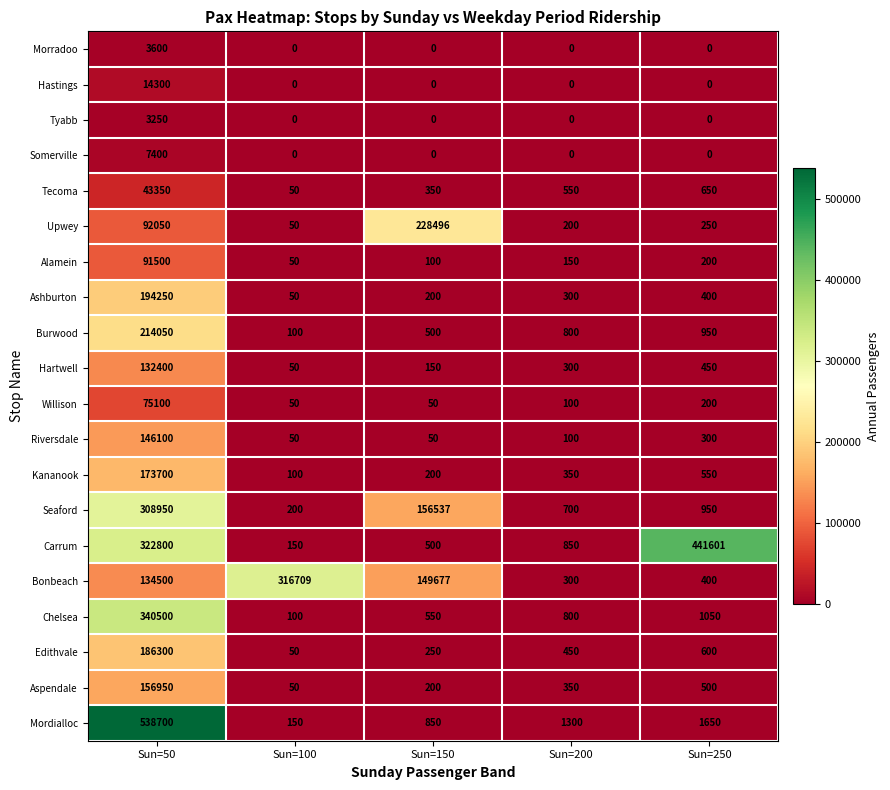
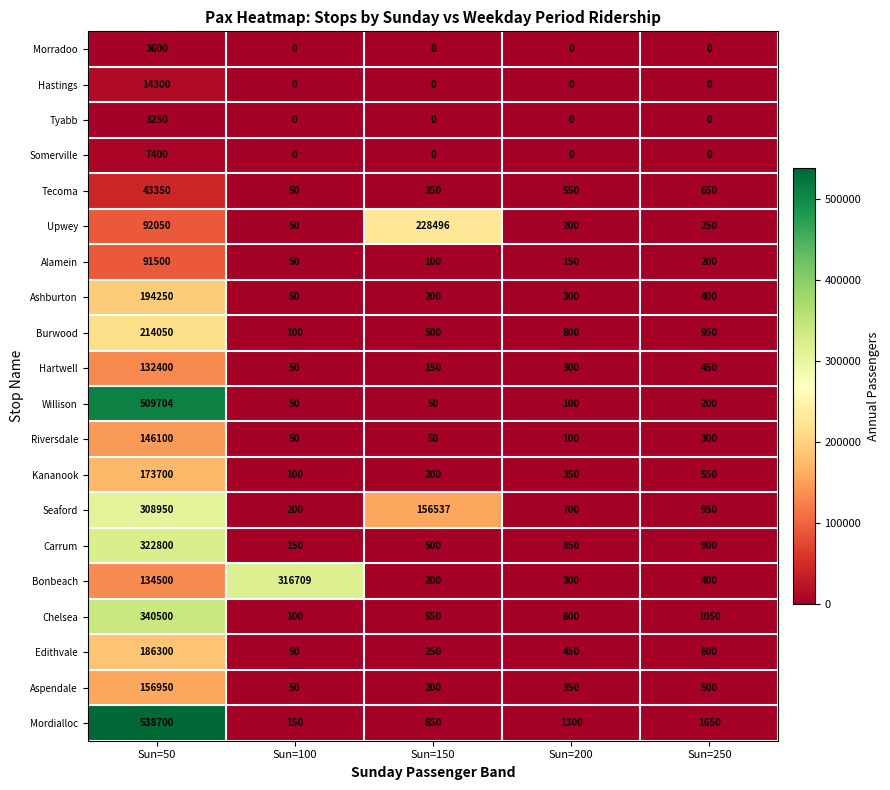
Willison, Sun=50: 75100 -> 509704
Carrum, Sun=250: 441601 -> 900
Bonbeach, Sun=150: 149677 -> 200
